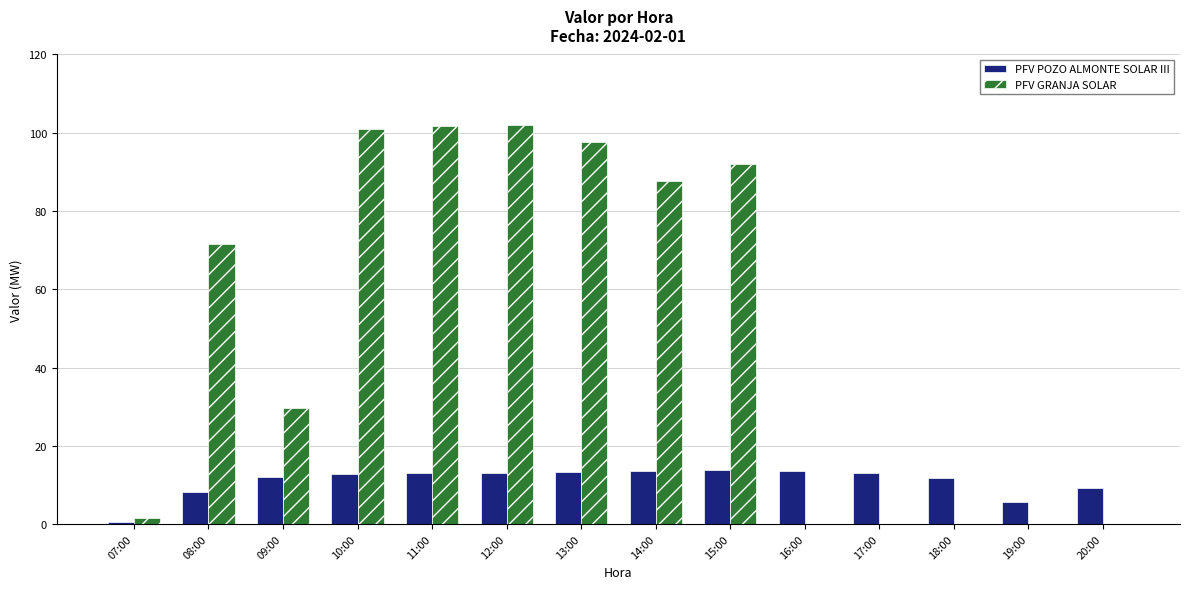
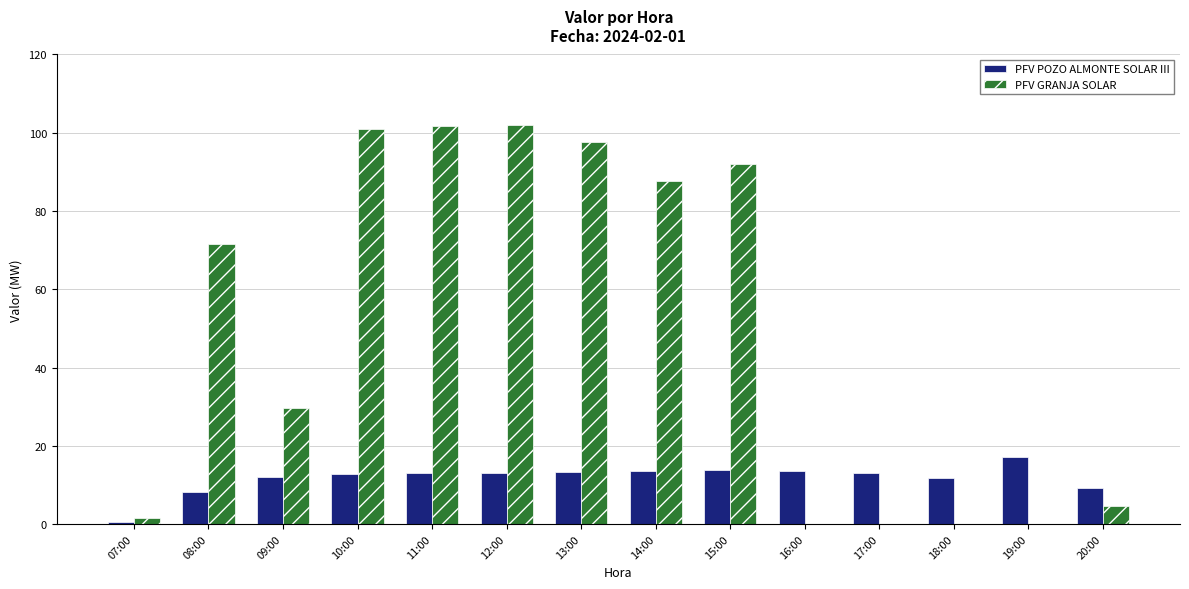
PFV POZO ALMONTE SOLAR III, 19:00: 6 -> 17
PFV GRANJA SOLAR, 20:00: 0 -> 5
